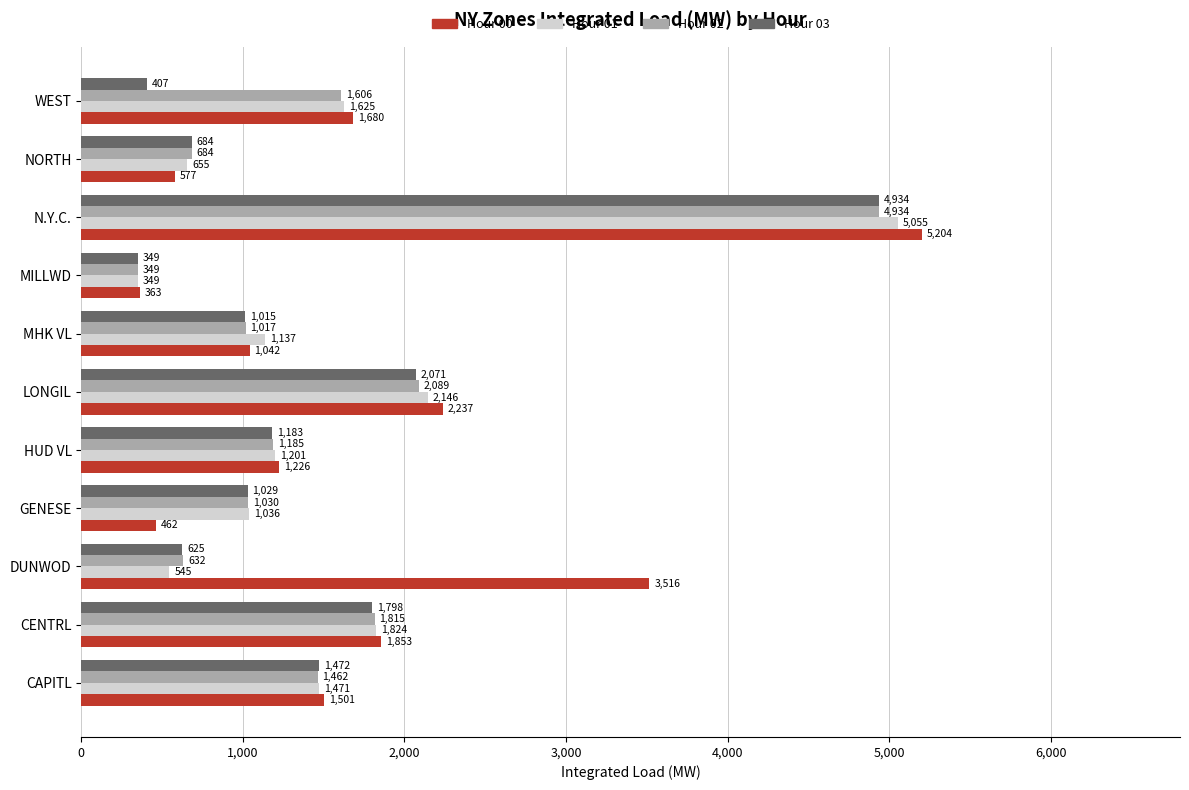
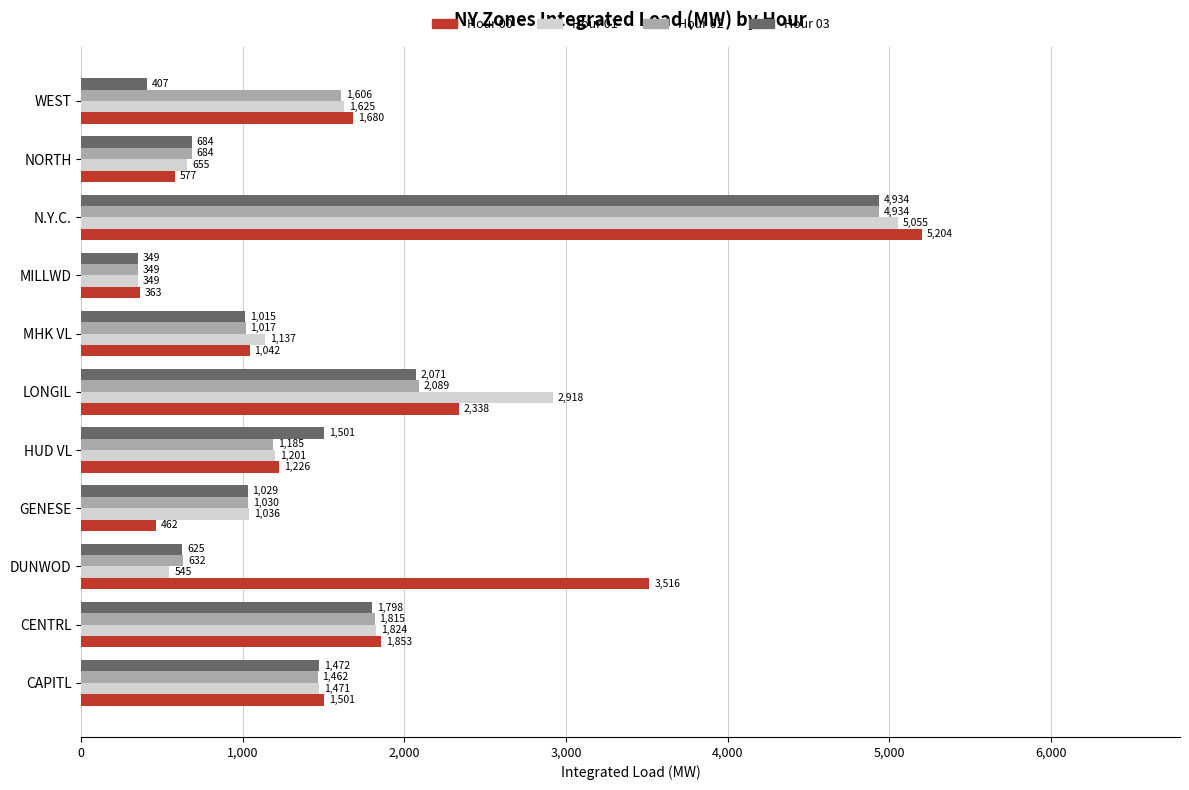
Hour 01, LONGIL: 2,146 -> 2,918
Hour 00, LONGIL: 2,237 -> 2,338
Hour 03, HUD VL: 1,183 -> 1,501
